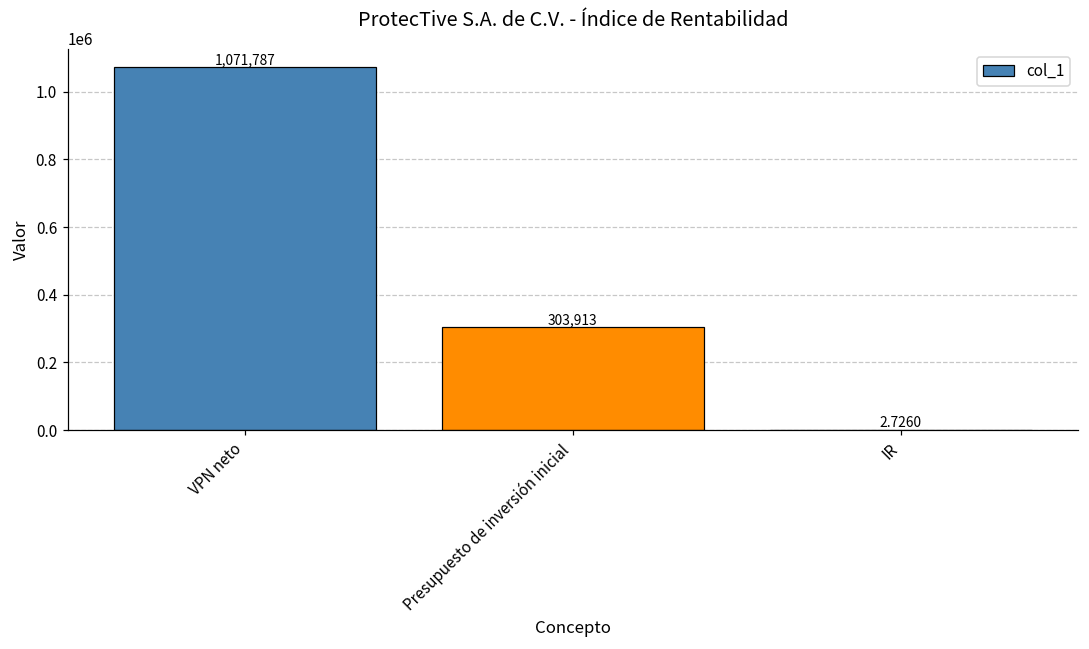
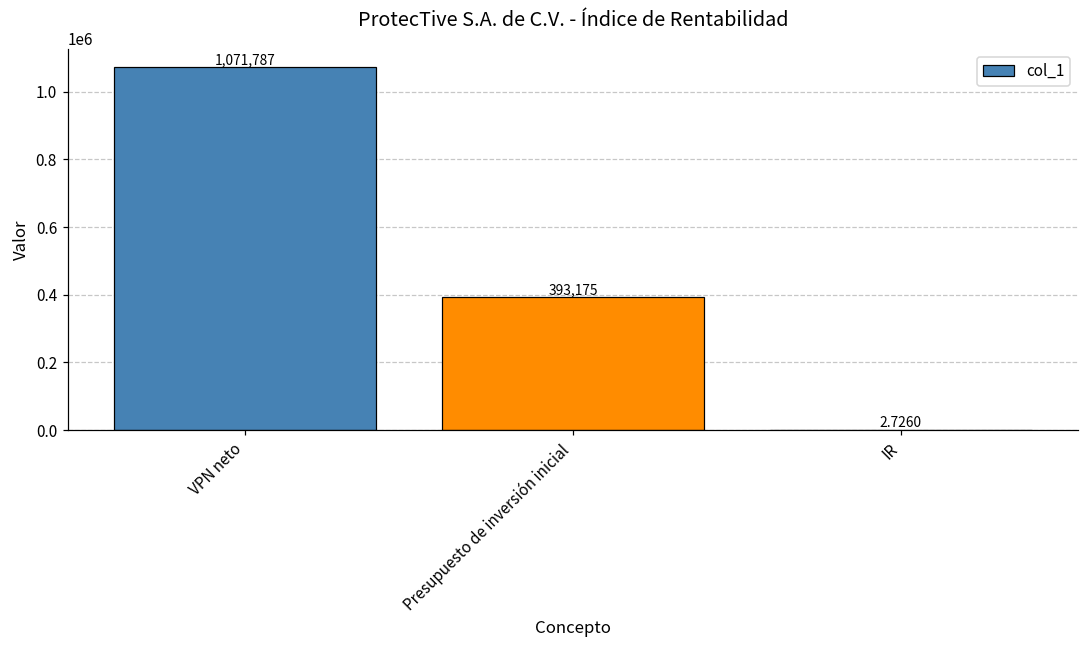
Presupuesto de inversión inicial: 303,913 -> 393,175
